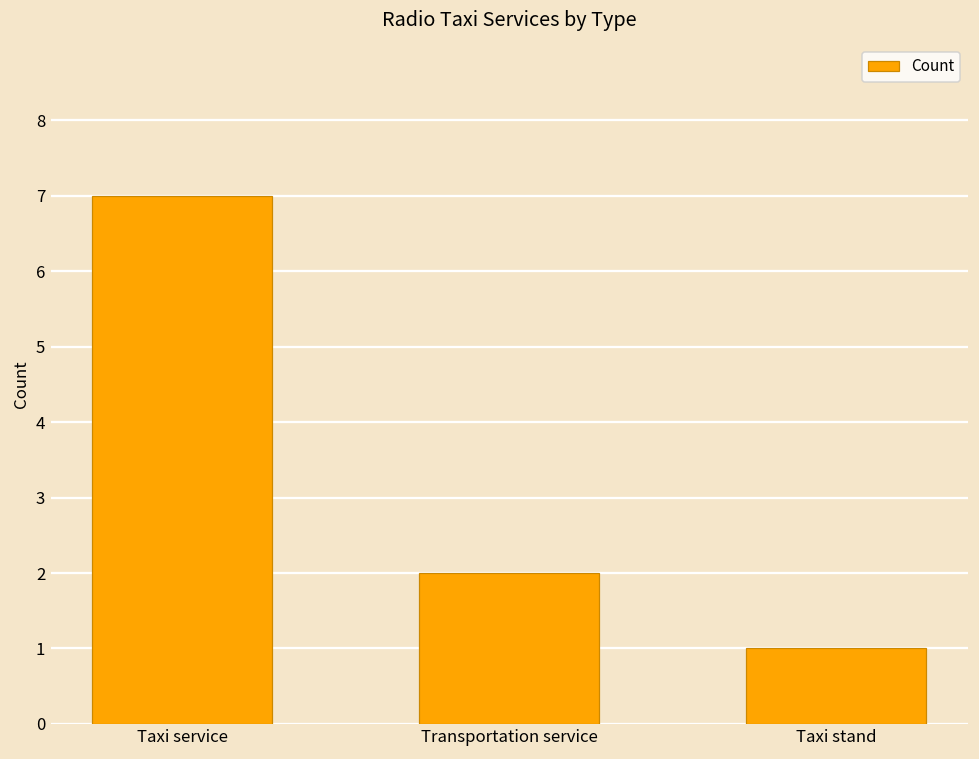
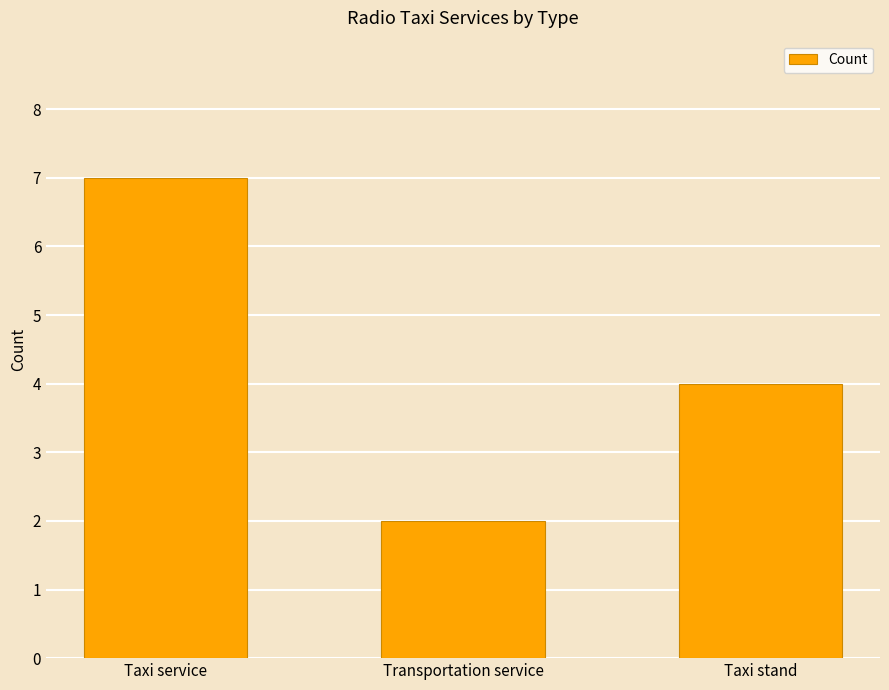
Taxi stand: 1 -> 4
